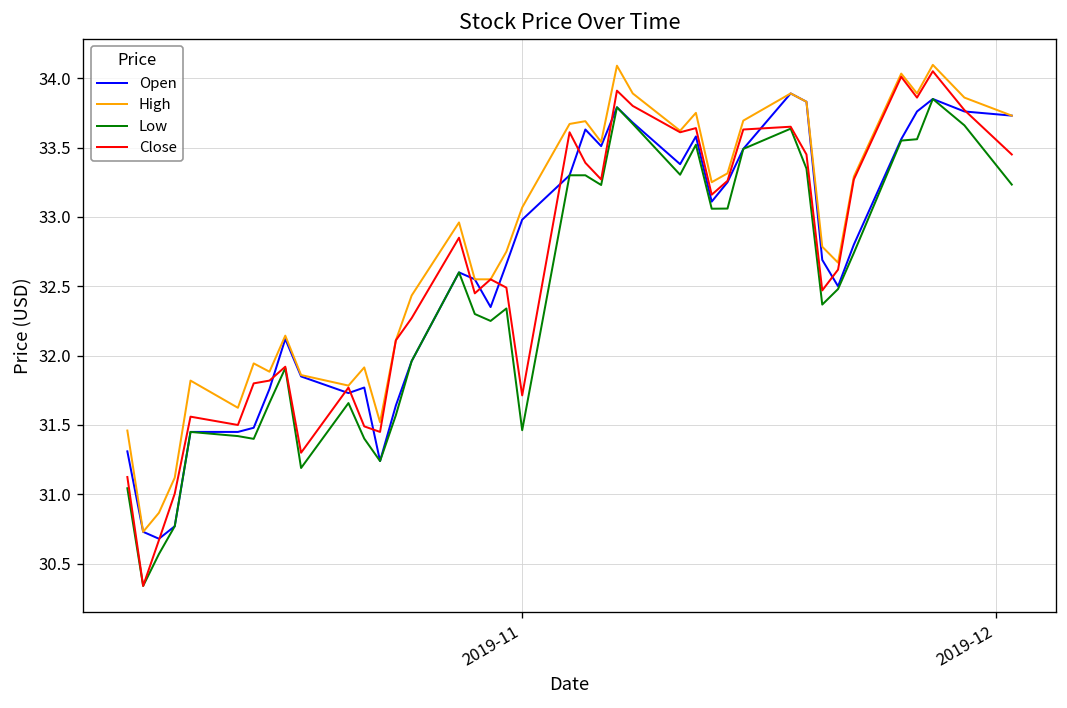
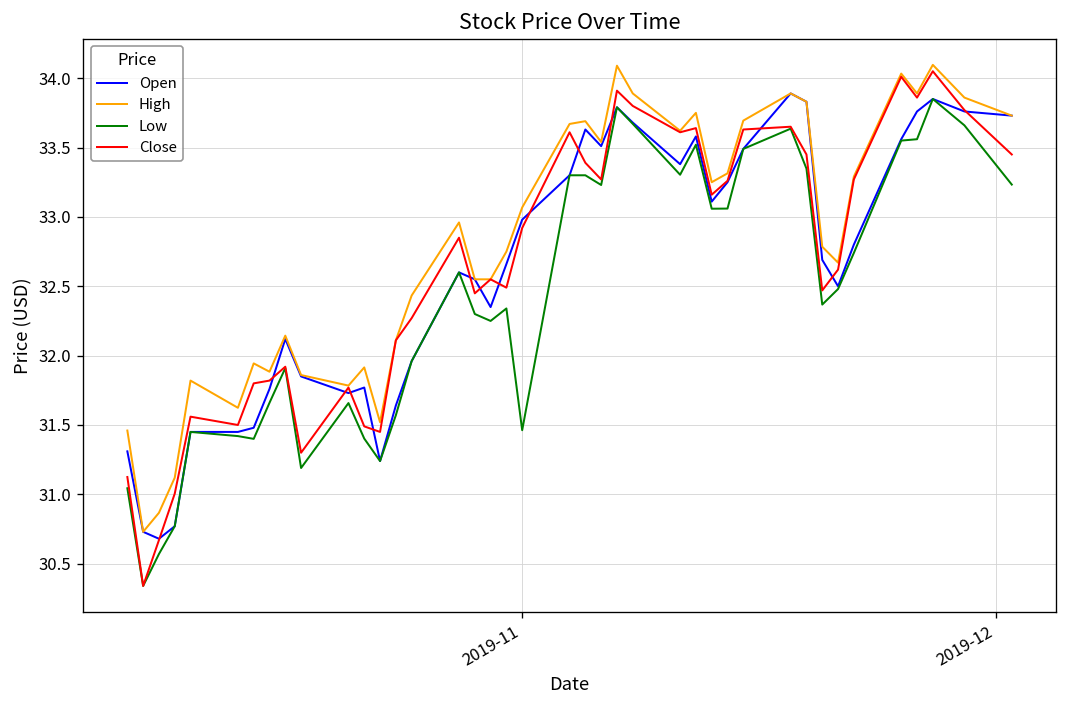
Close, 2019-11: 31.71 -> 32.92
